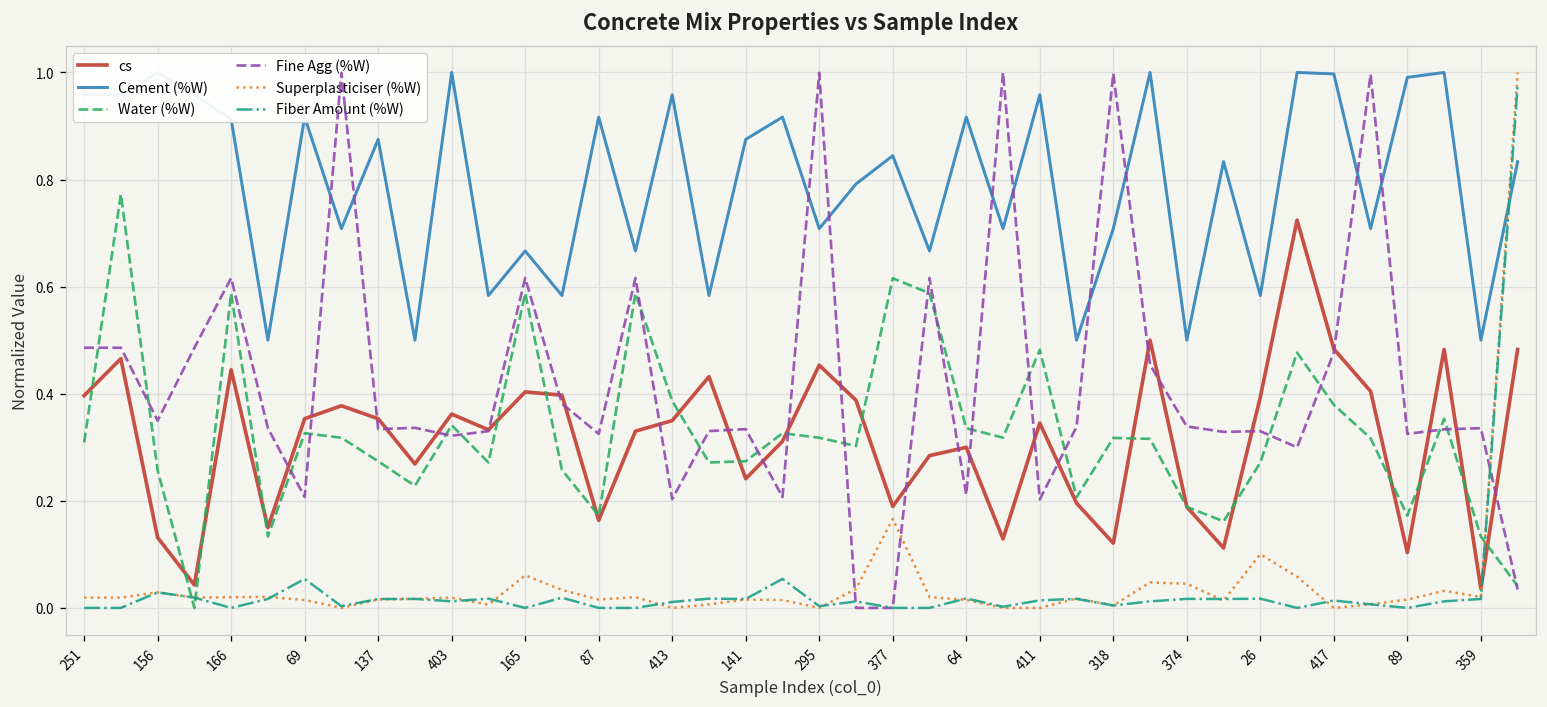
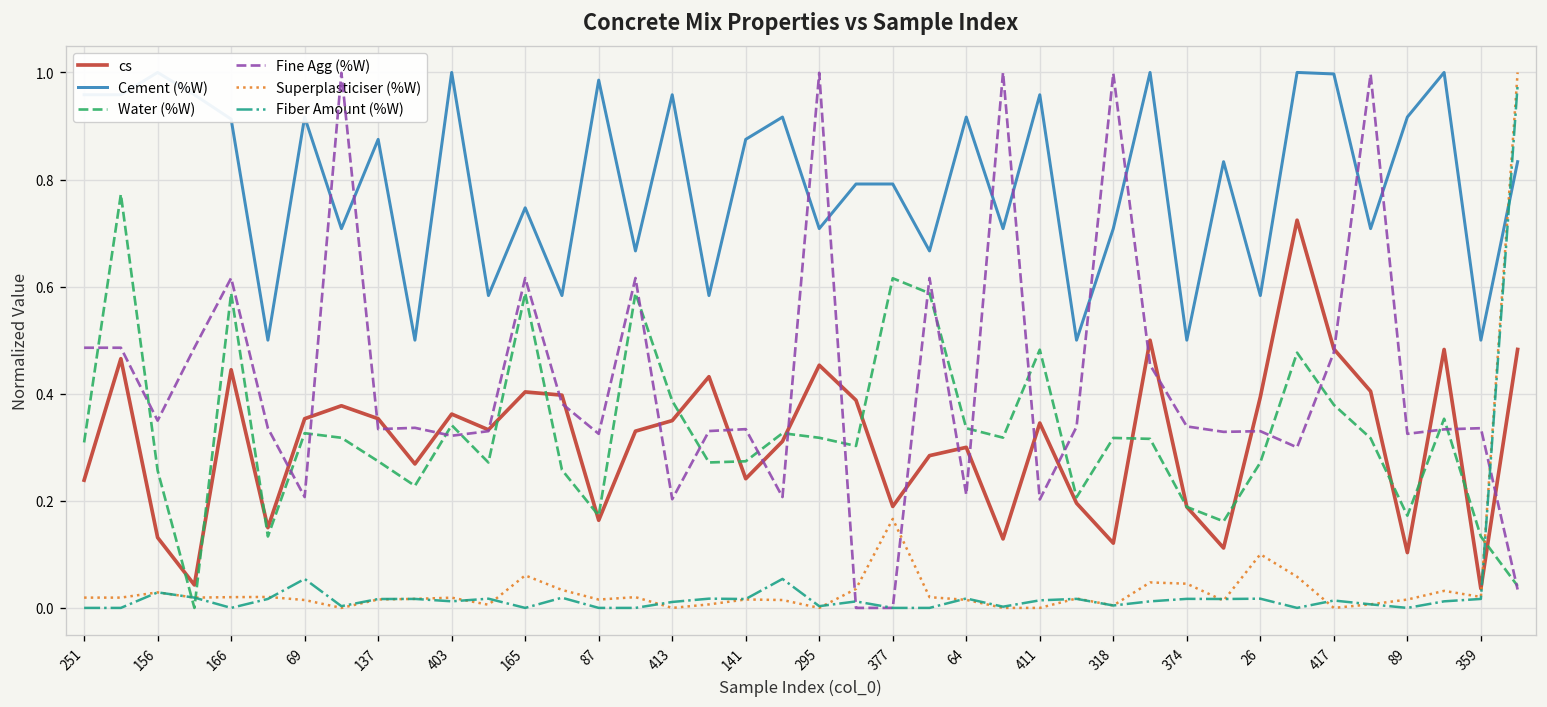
cs, 251: 0.40 -> 0.24
Cement (%W), 165: 0.67 -> 0.75
Cement (%W), 87: 0.92 -> 0.99
Cement (%W), 377: 0.84 -> 0.79
Cement (%W), 89: 0.99 -> 0.92
